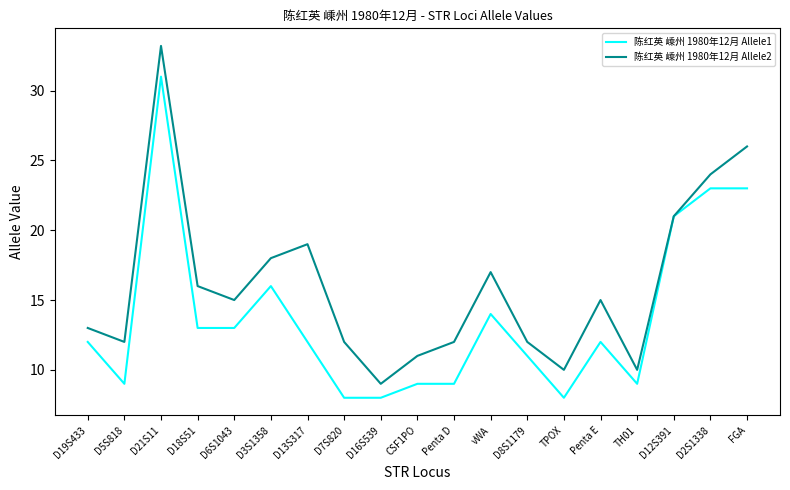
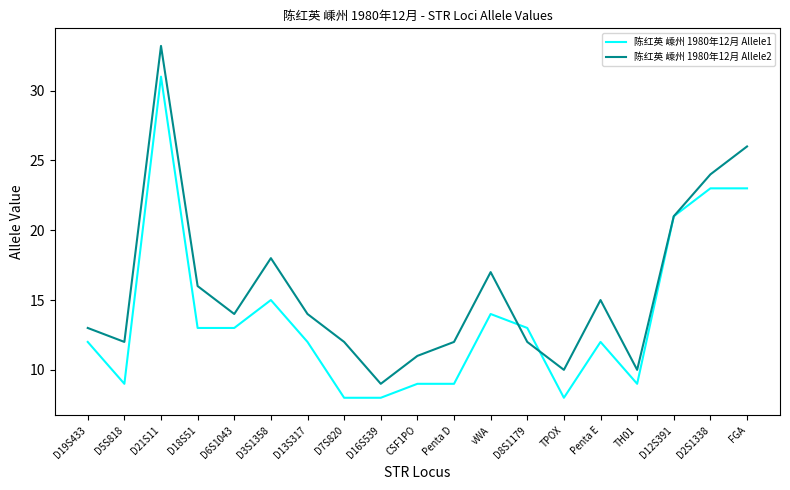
陈红英 嵊州 1980年12月 Allele2, D6S1043: 15 -> 14
陈红英 嵊州 1980年12月 Allele1, D3S1358: 16 -> 15
陈红英 嵊州 1980年12月 Allele2, D13S317: 19 -> 14
陈红英 嵊州 1980年12月 Allele1, D8S1179: 11 -> 13
